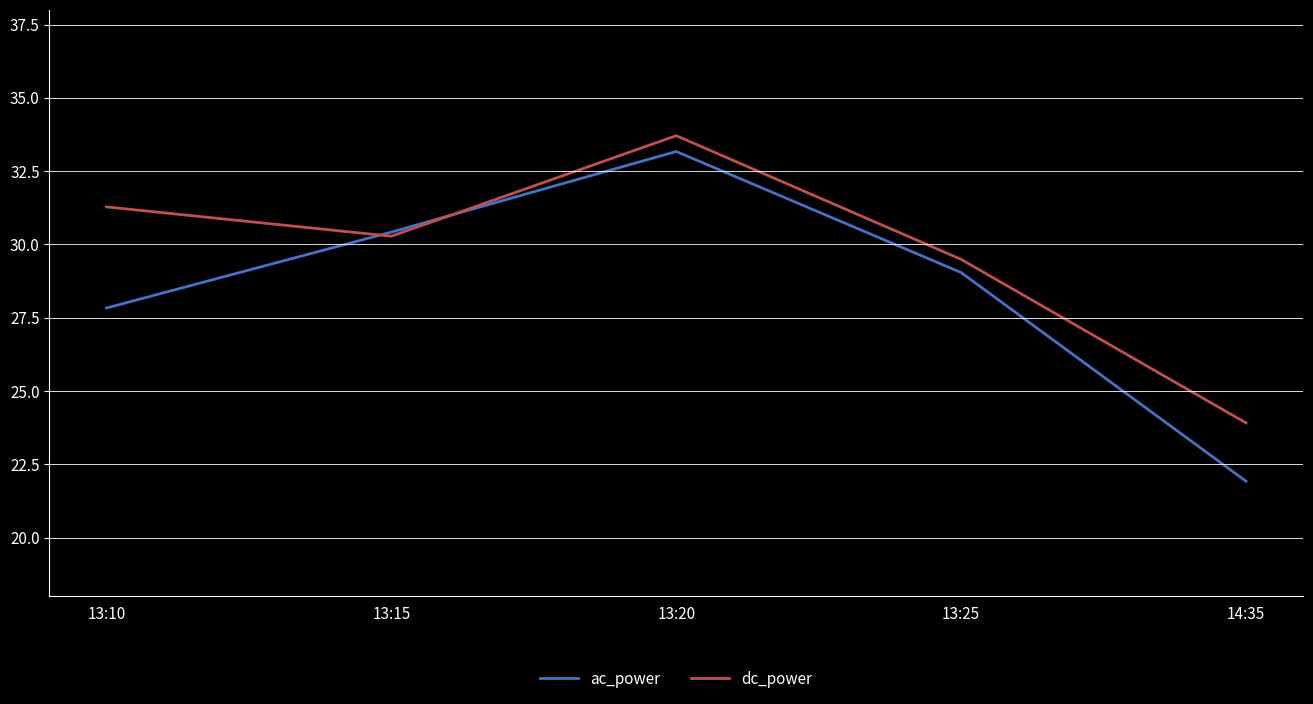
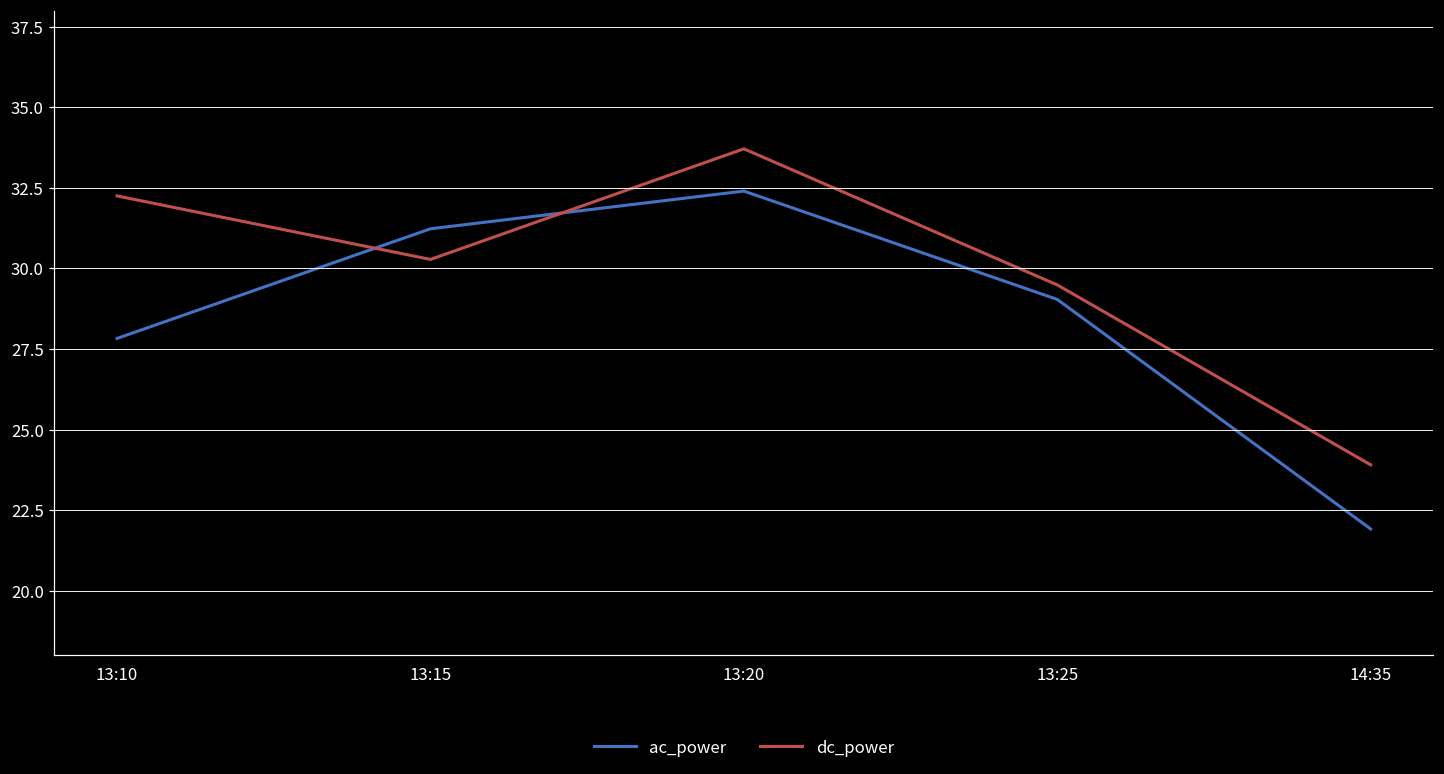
dc_power, 13:10: 31.3 -> 32.3
ac_power, 13:15: 30.4 -> 31.2
ac_power, 13:20: 33.2 -> 32.4
